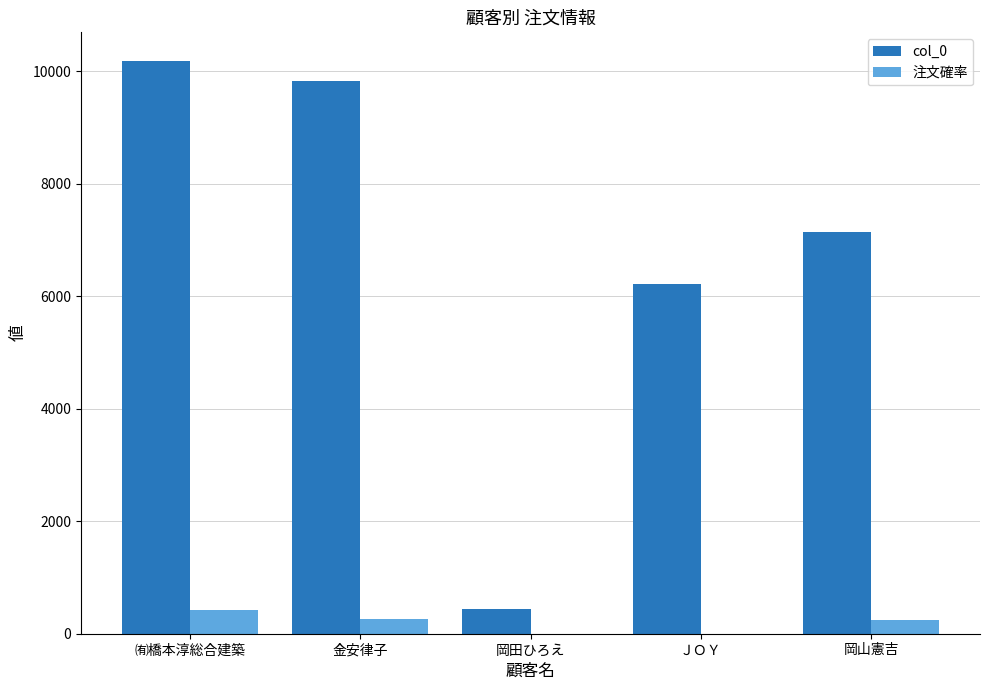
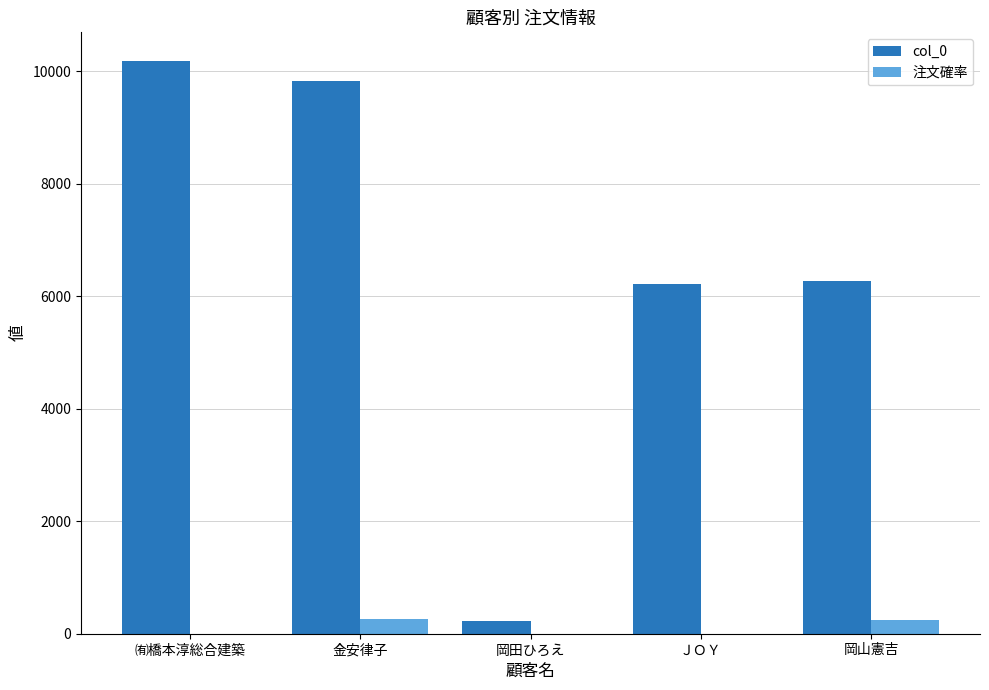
注文確率, ㈲橋本淳総合建築: 400 -> 0
col_0, 岡田ひろえ: 400 -> 200
col_0, 岡山憲吉: 7100 -> 6300
